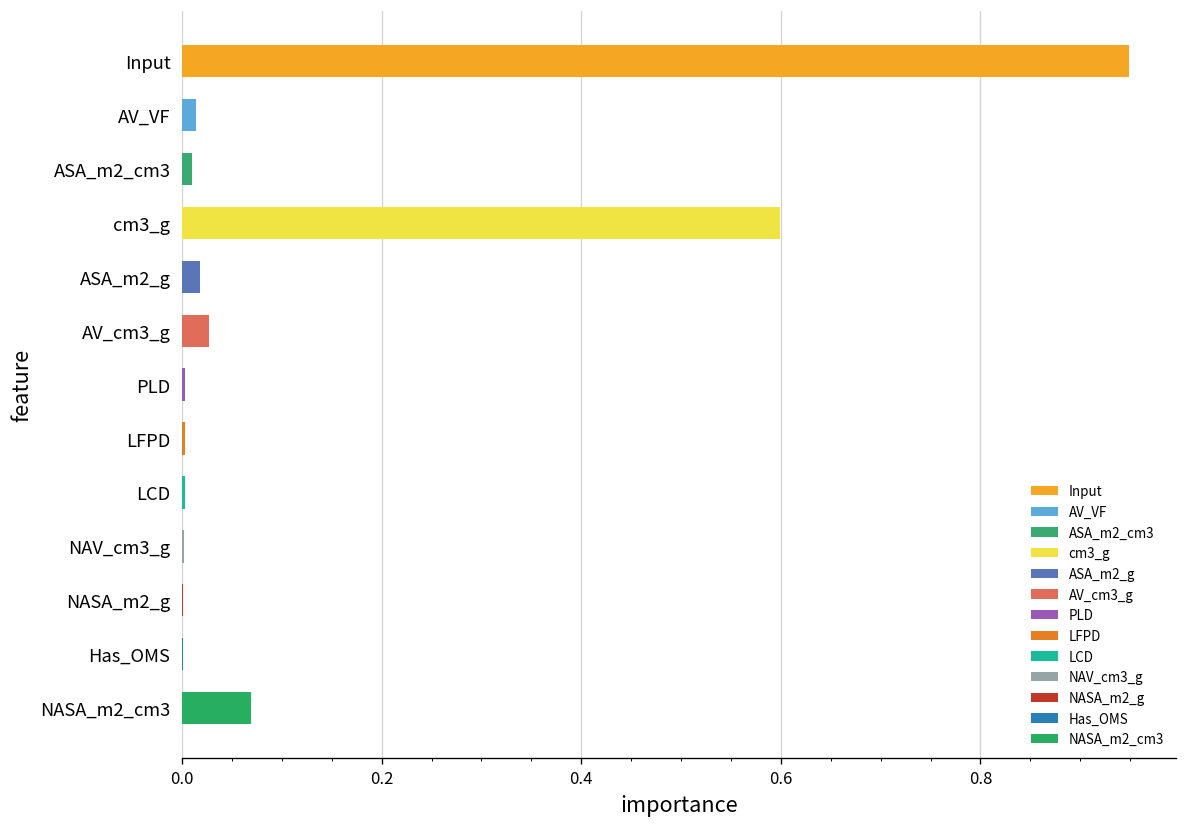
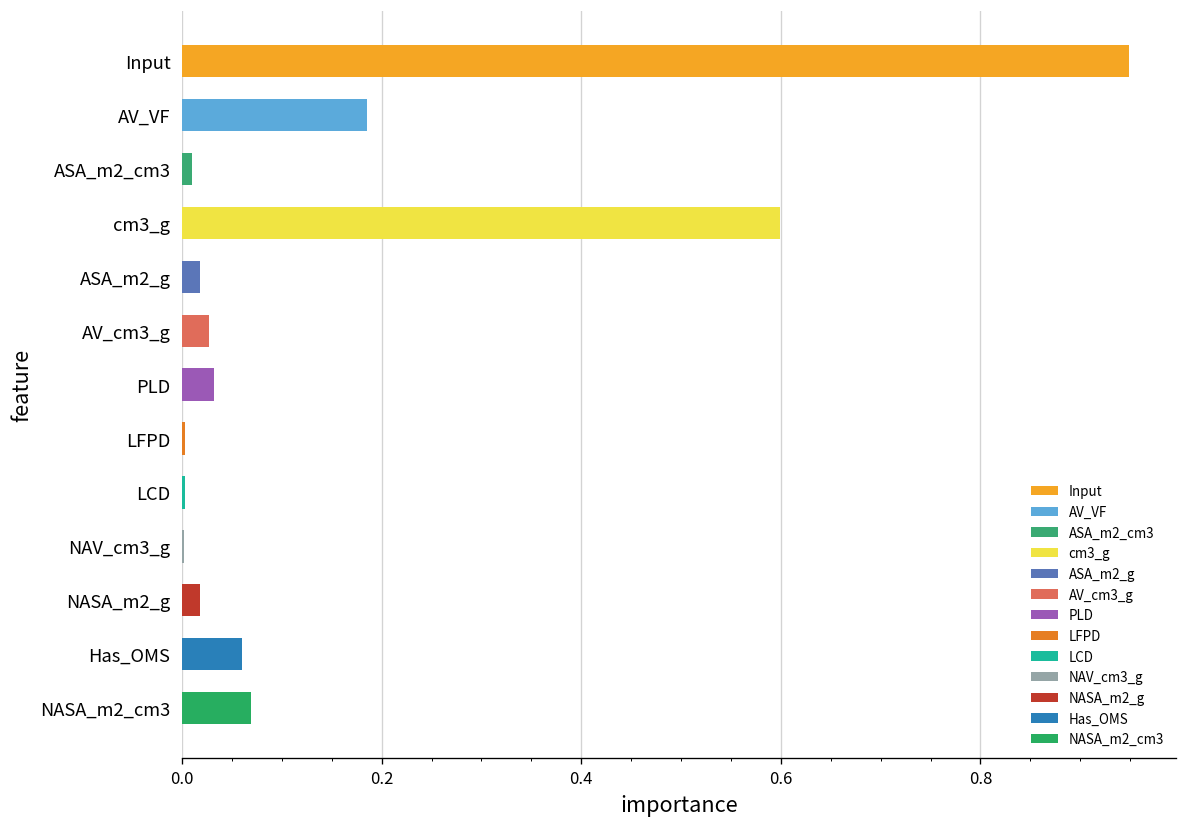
AV_VF: 0.01 -> 0.18
PLD: 0.00 -> 0.03
NASA_m2_g: 0.00 -> 0.02
Has_OMS: 0.00 -> 0.06
